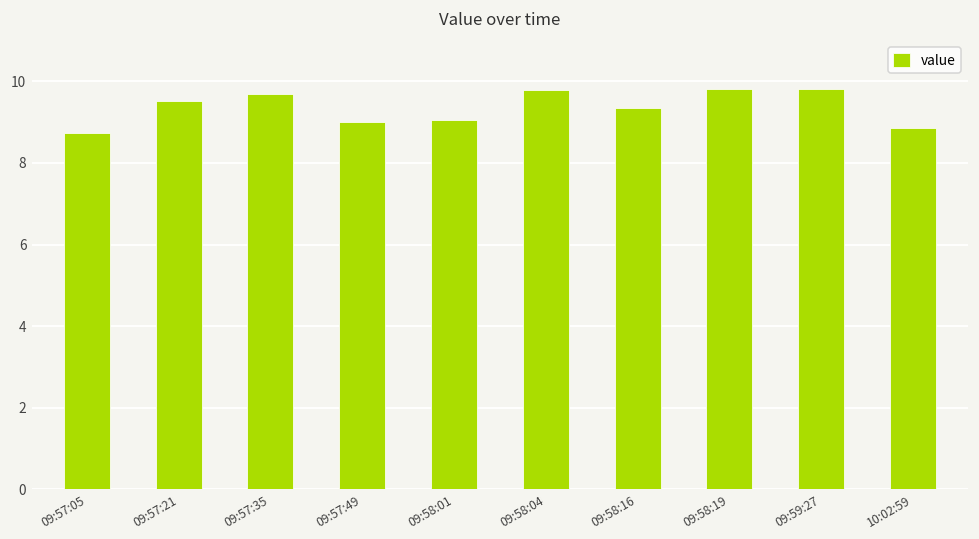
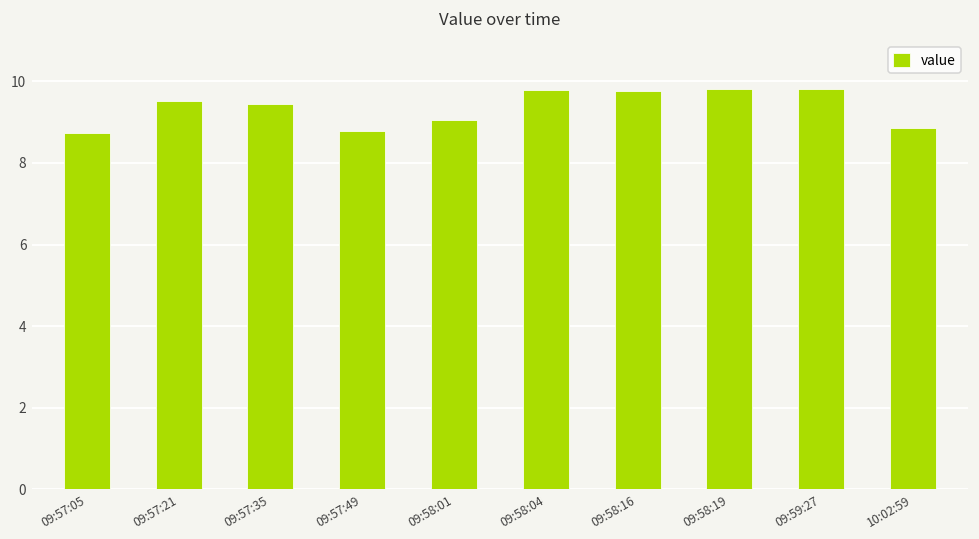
09:57:35: 9.7 -> 9.4
09:57:49: 9.0 -> 8.8
09:58:16: 9.3 -> 9.8
